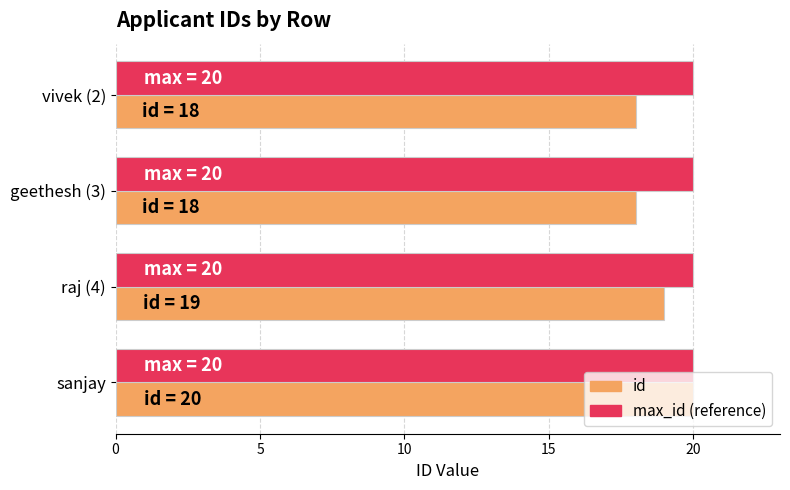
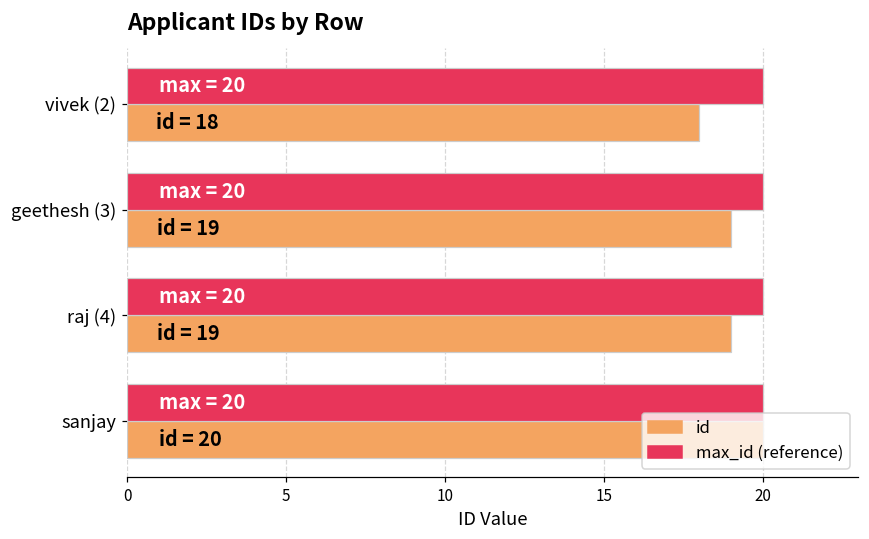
id, geethesh (3): 18 -> 19
